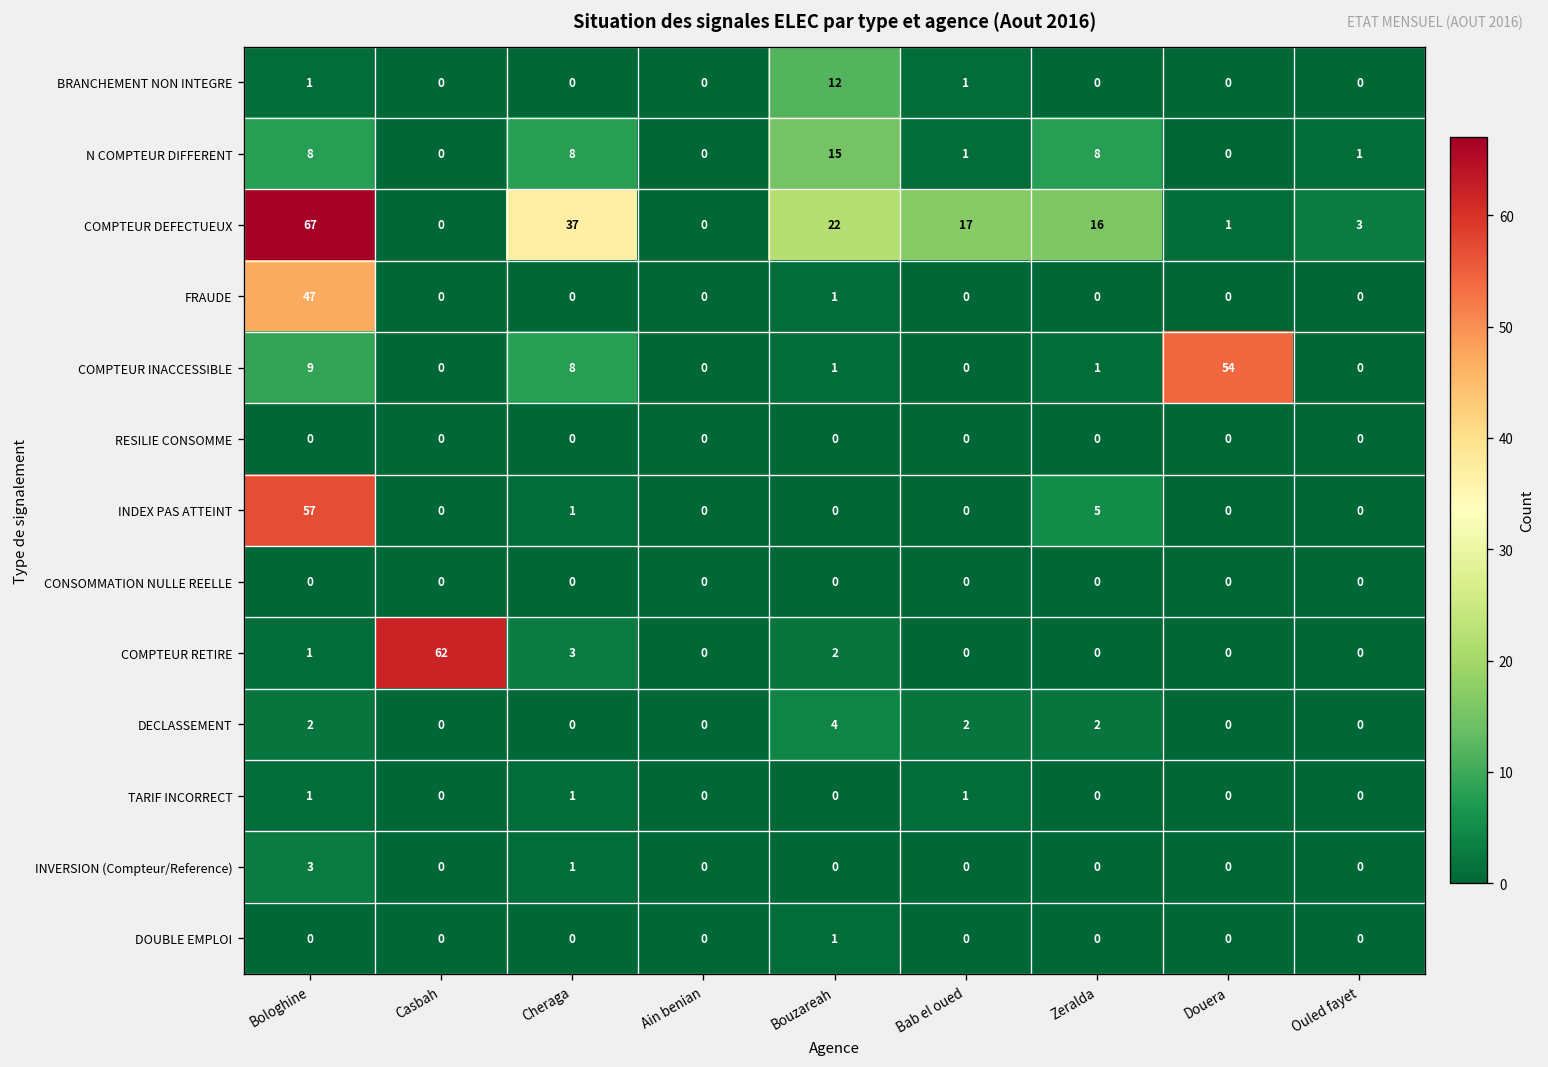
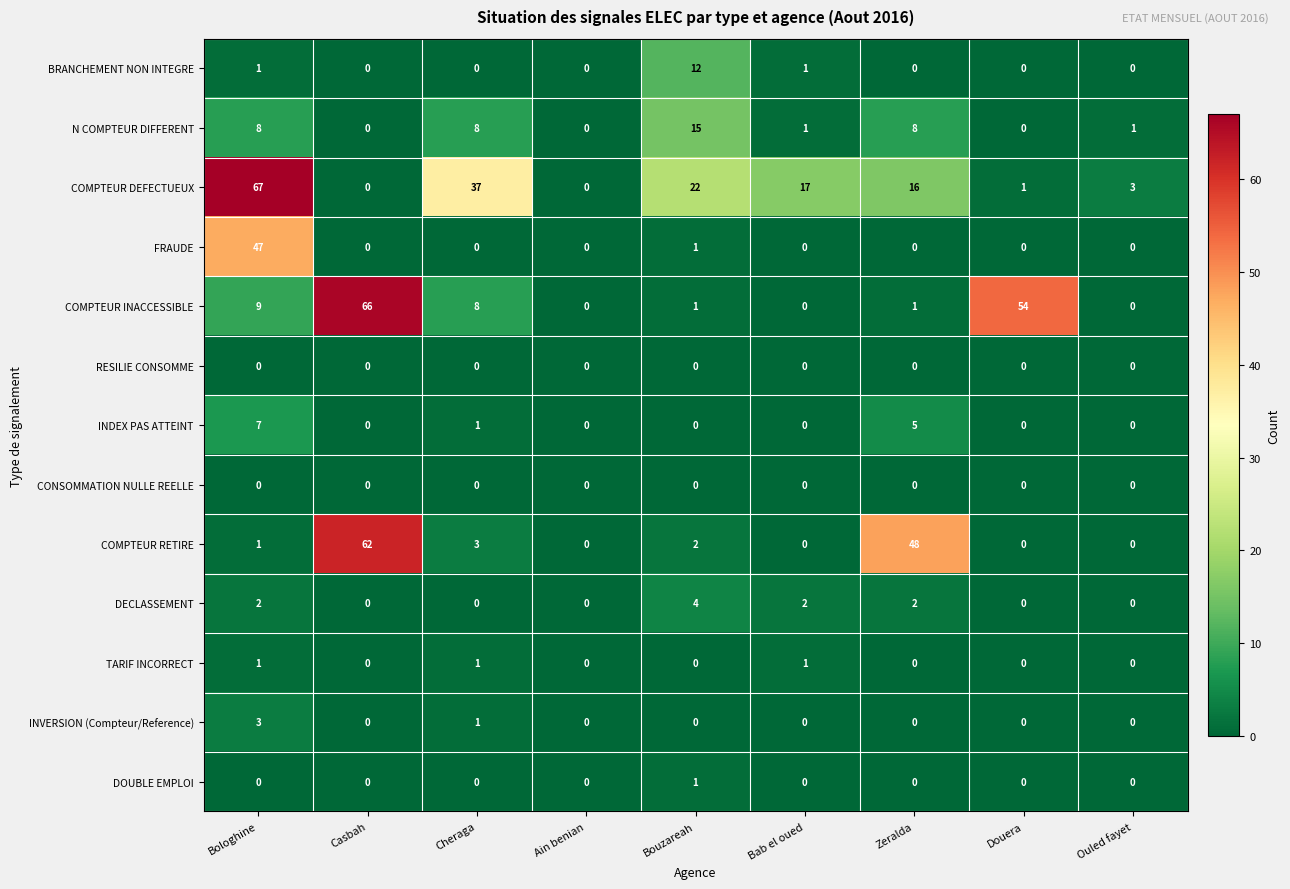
COMPTEUR INACCESSIBLE, Casbah: 0 -> 66
INDEX PAS ATTEINT, Bologhine: 57 -> 7
COMPTEUR RETIRE, Zeralda: 0 -> 48
